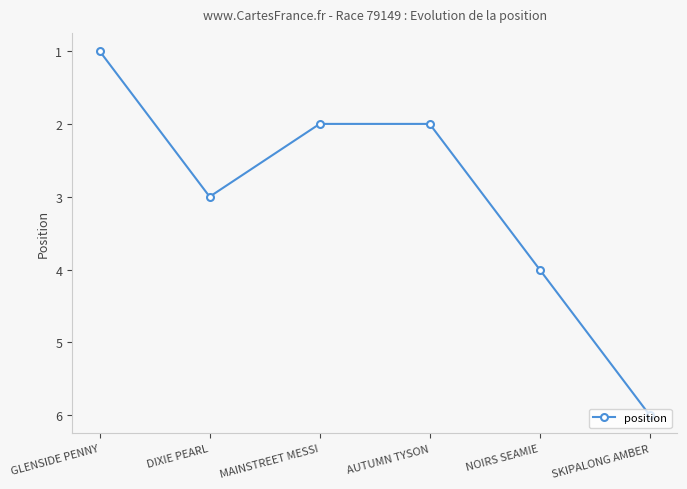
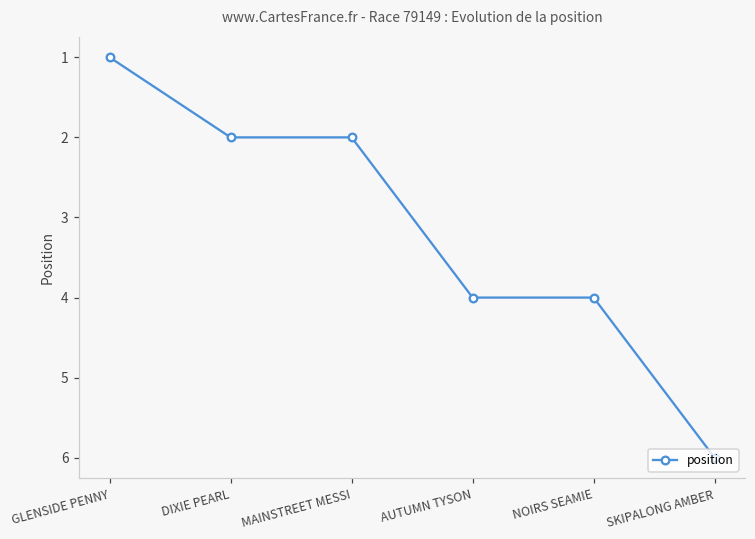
DIXIE PEARL: 3 -> 2
AUTUMN TYSON: 2 -> 4
